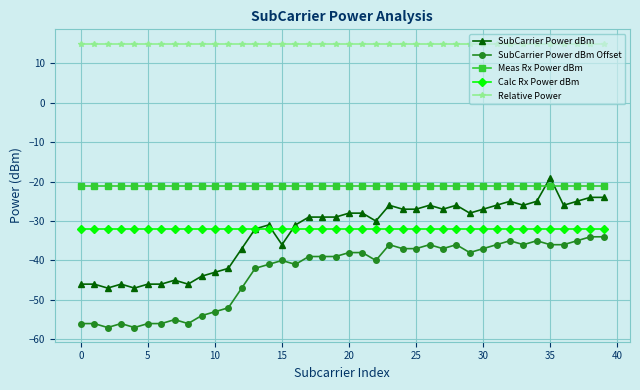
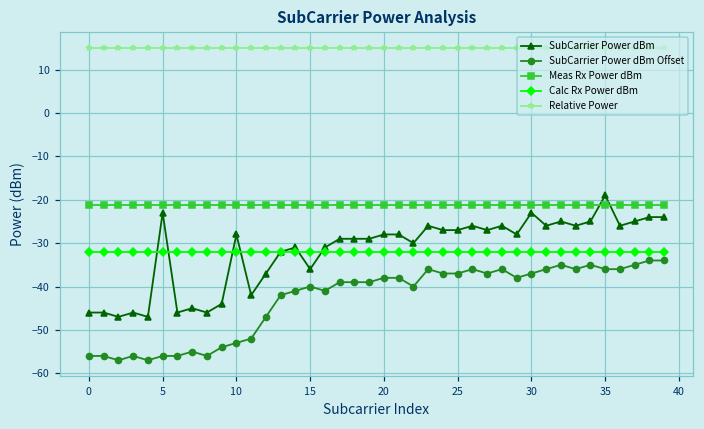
SubCarrier Power dBm, 5: -46 -> -23
SubCarrier Power dBm, 10: -43 -> -28
SubCarrier Power dBm, 30: -27 -> -23
